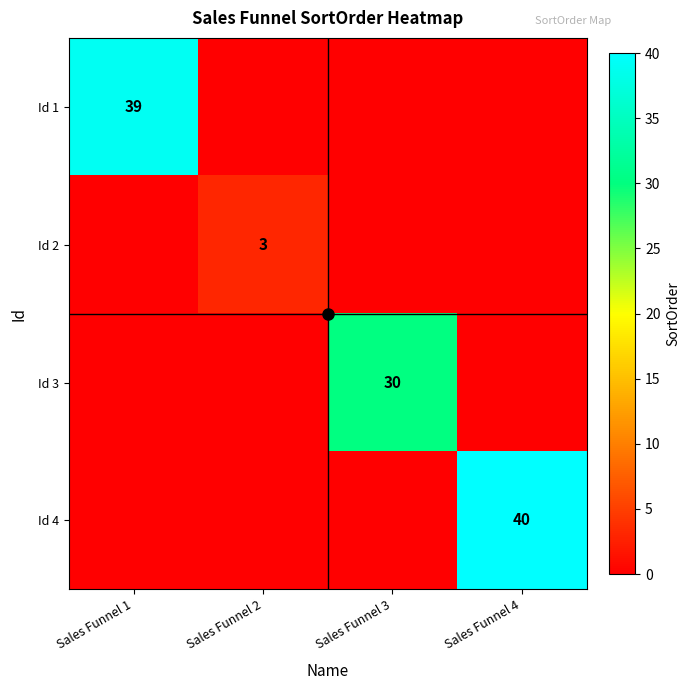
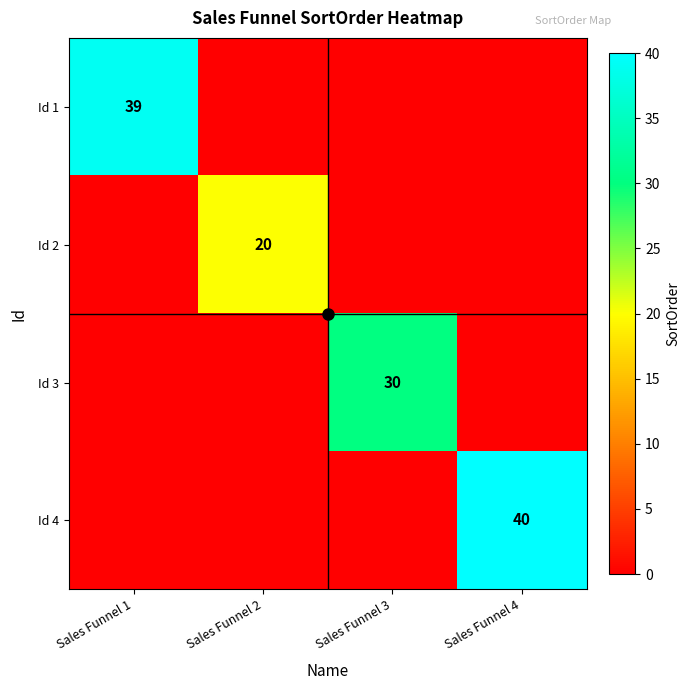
Id 2, Sales Funnel 2: 3 -> 20
